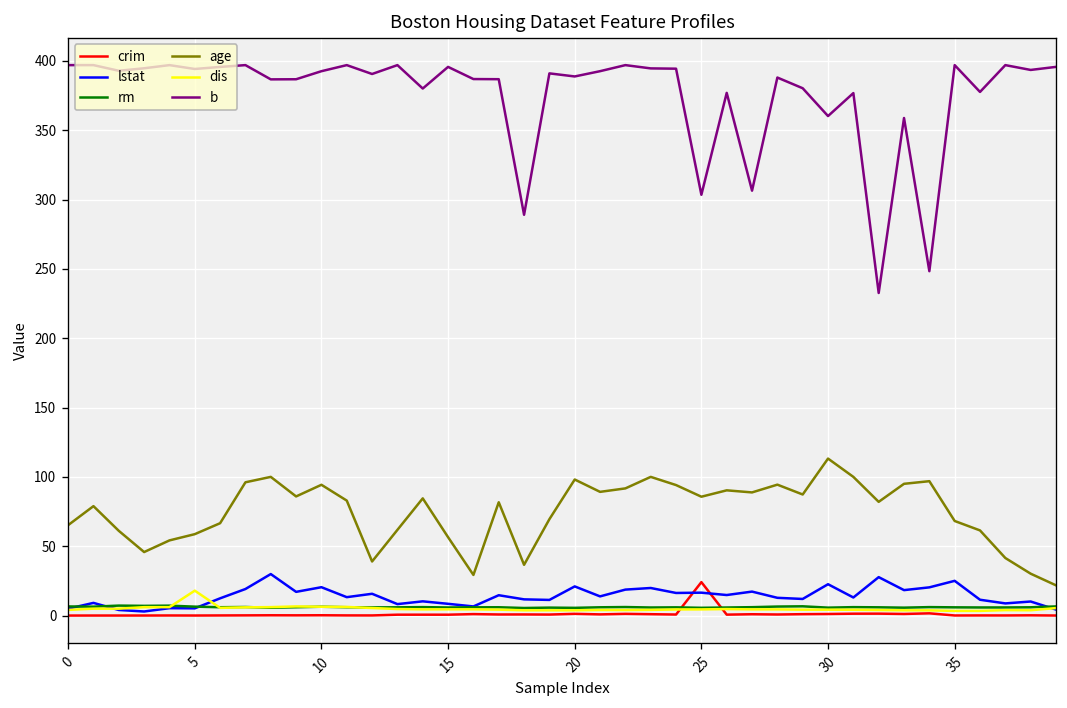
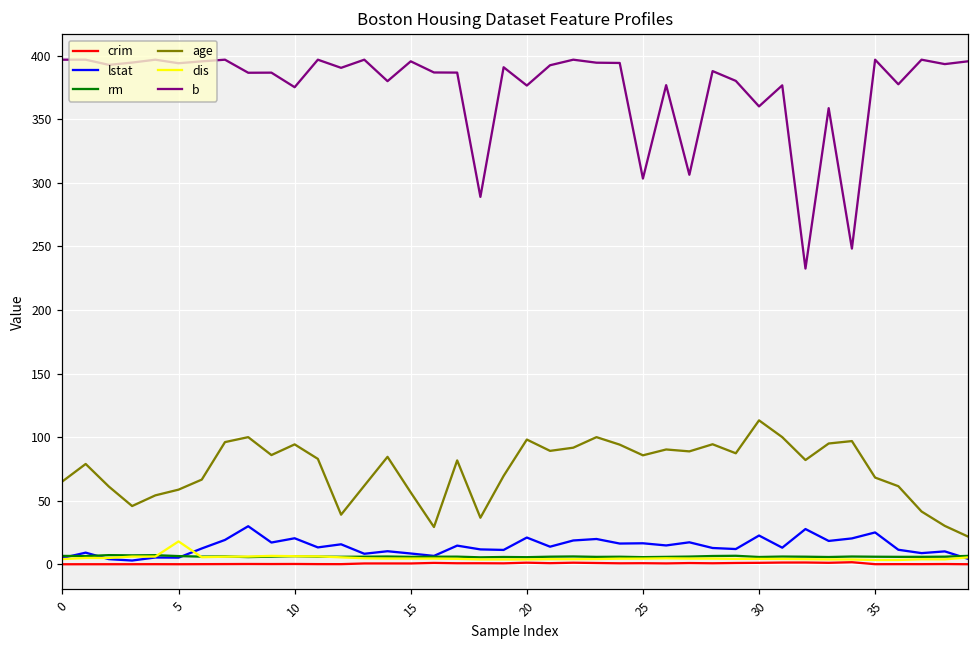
b, 10: 393 -> 375
b, 20: 389 -> 377
crim, 25: 24 -> 1
